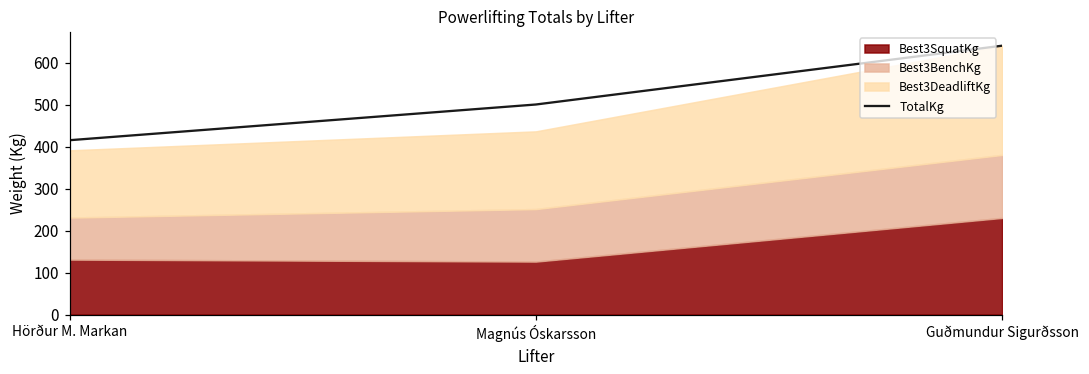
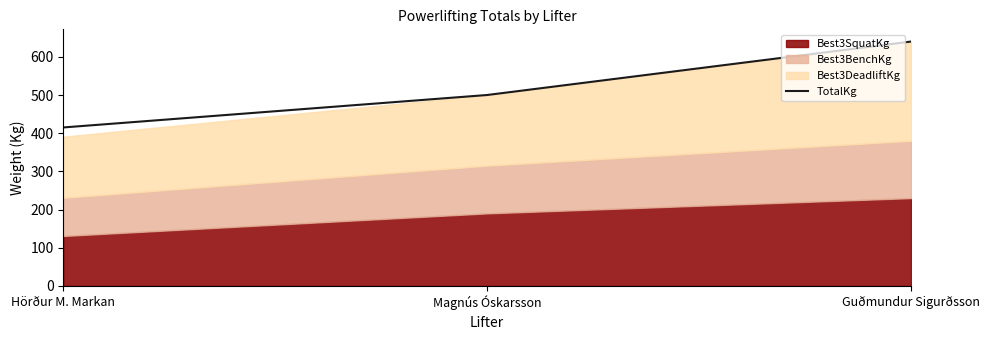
Best3SquatKg, Magnús Óskarsson: 130 -> 190
